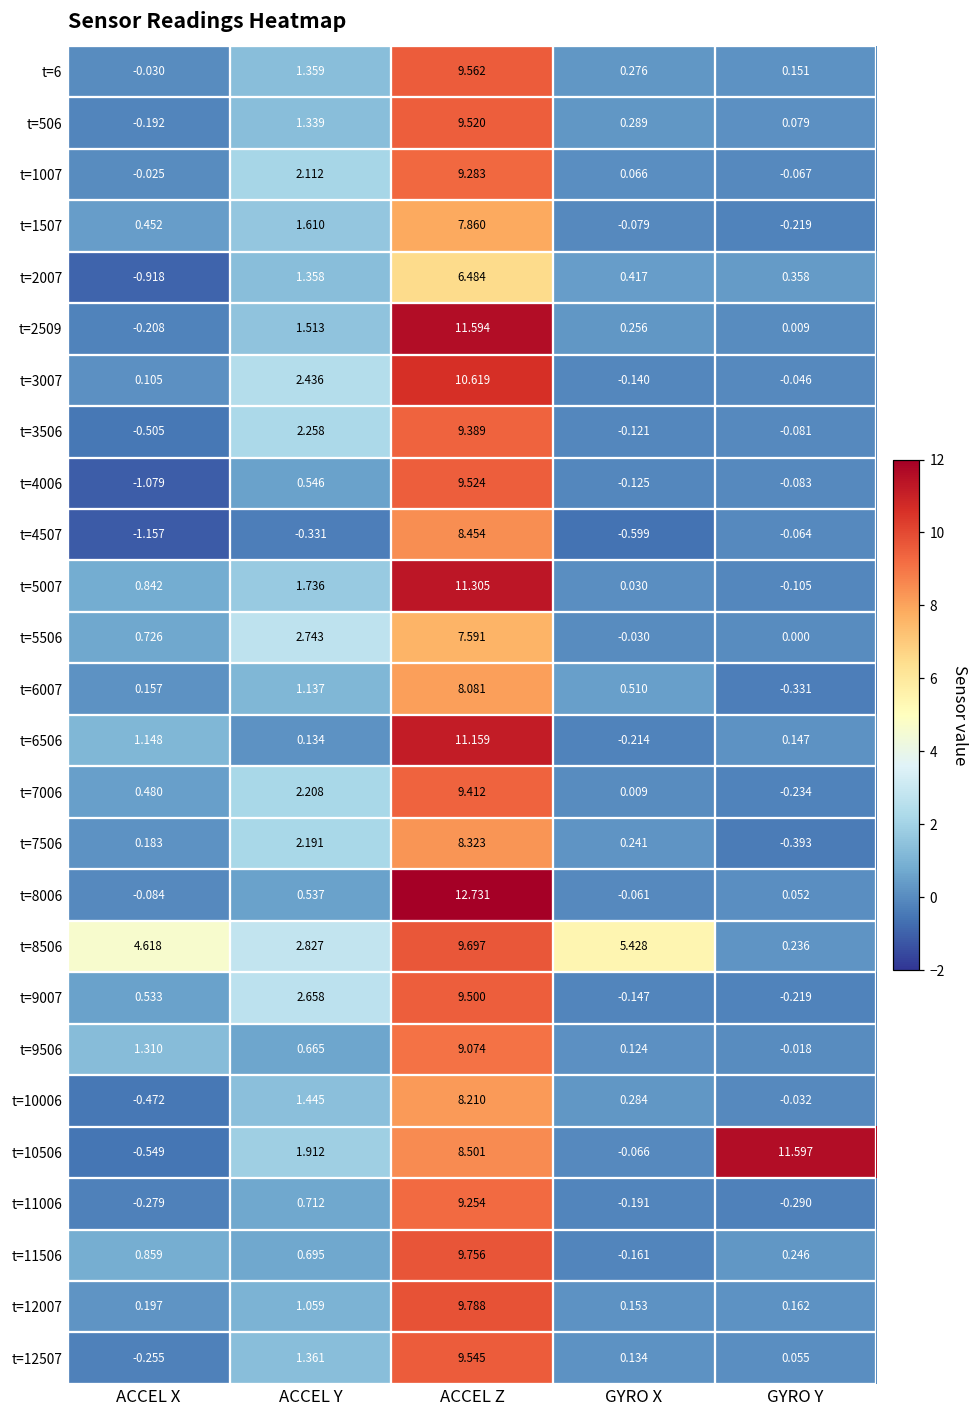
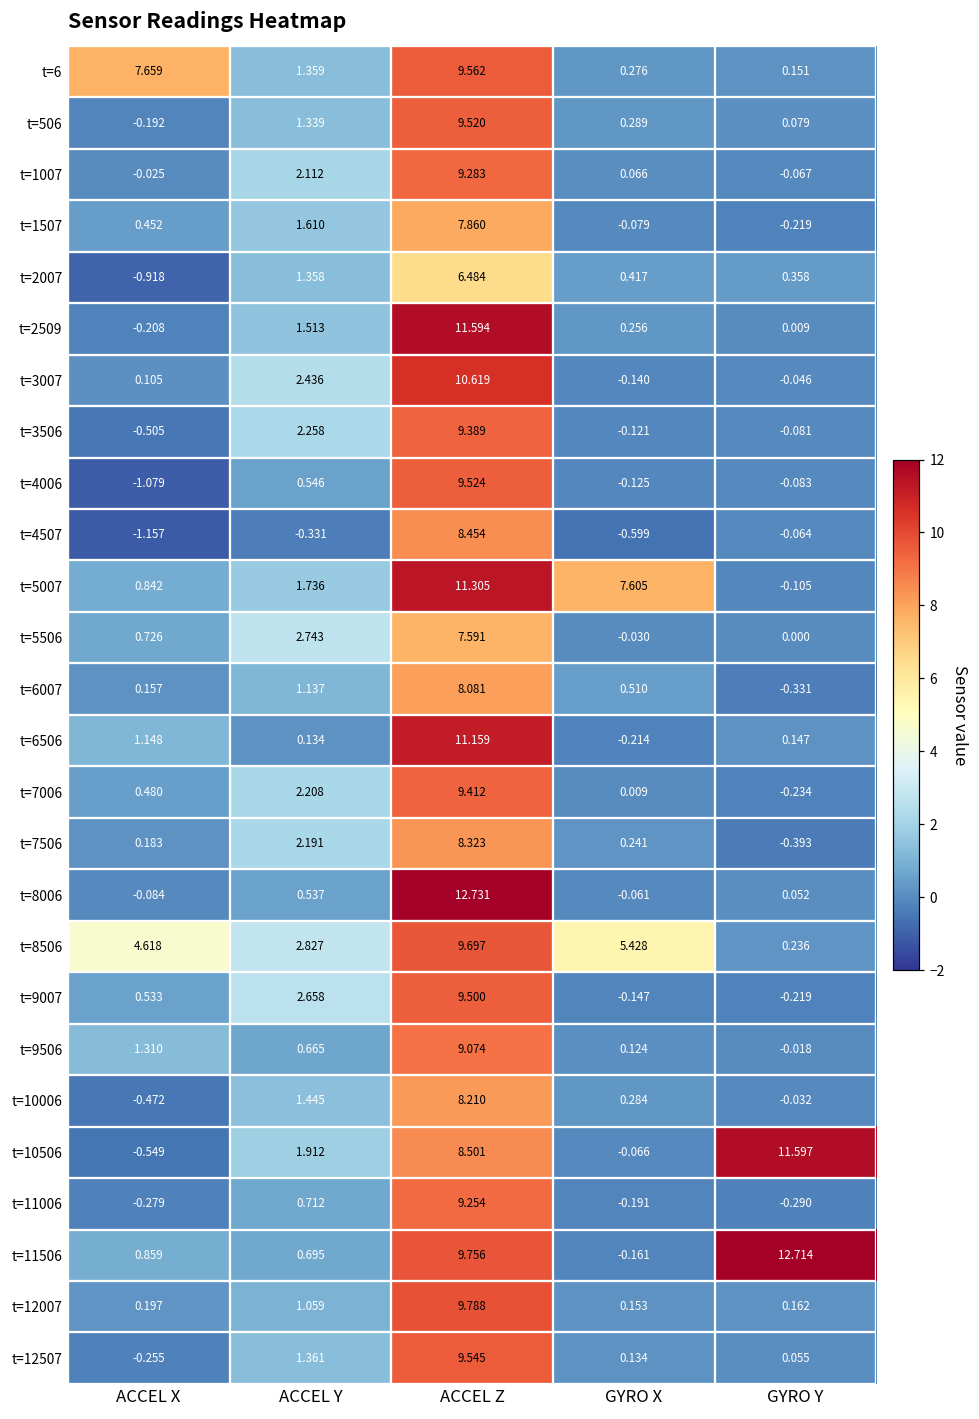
t=6, ACCEL X: -0.030 -> 7.659
t=5007, GYRO X: 0.030 -> 7.605
t=11506, GYRO Y: 0.246 -> 12.714
